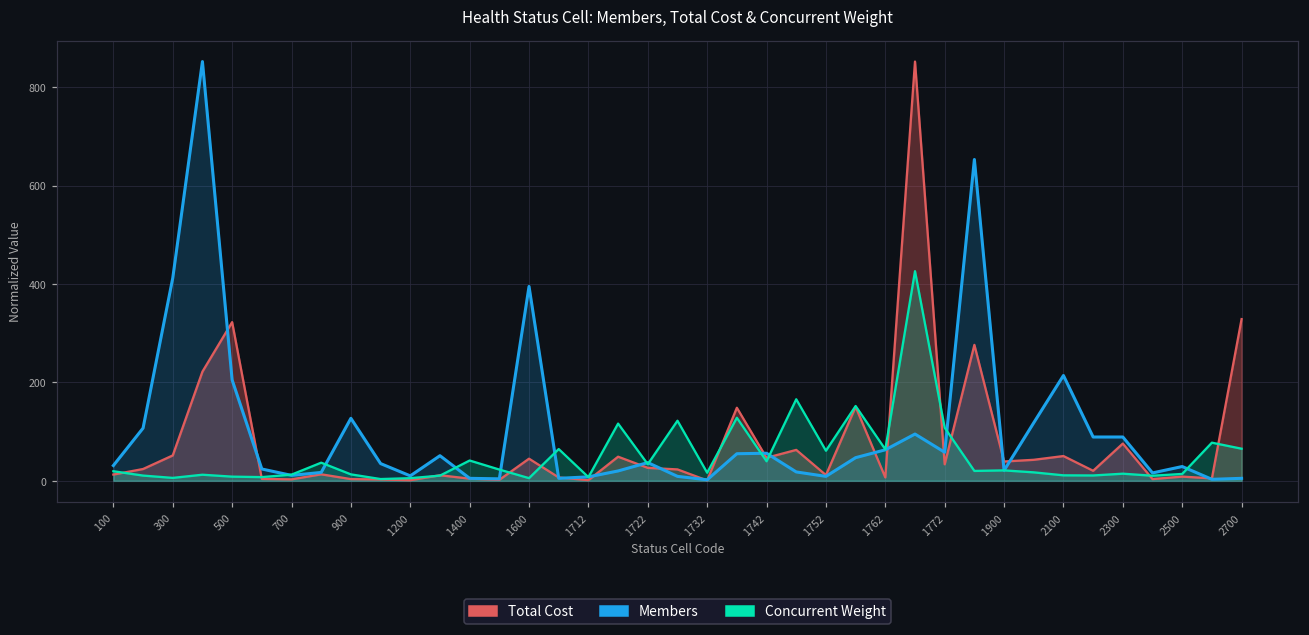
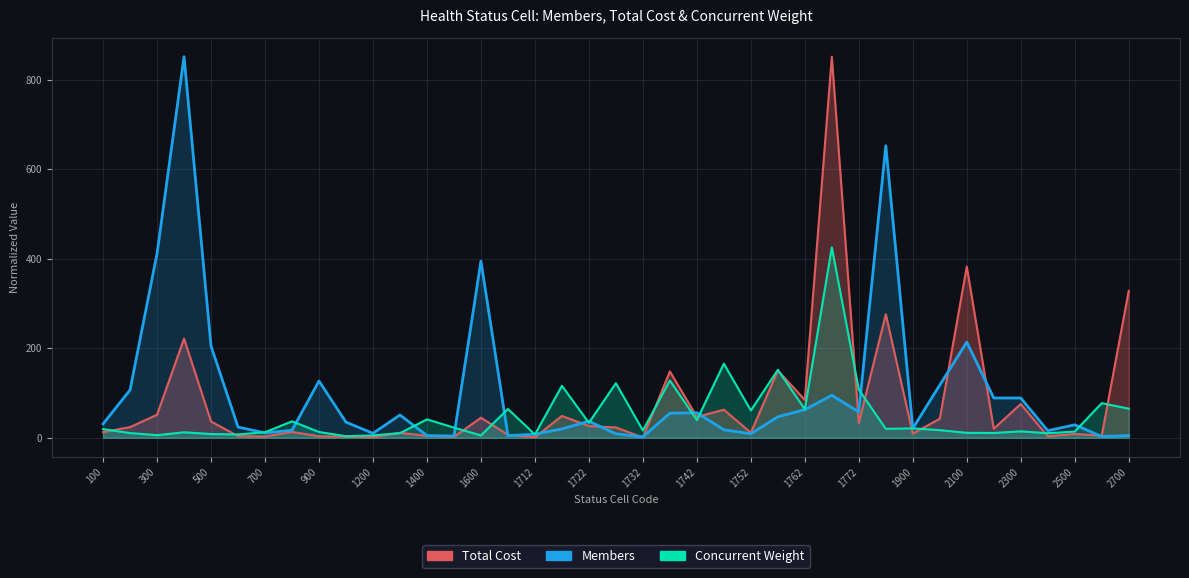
Total Cost, 500: 320 -> 40
Total Cost, 1762: 10 -> 80
Total Cost, 1900: 40 -> 10
Total Cost, 2100: 50 -> 380
